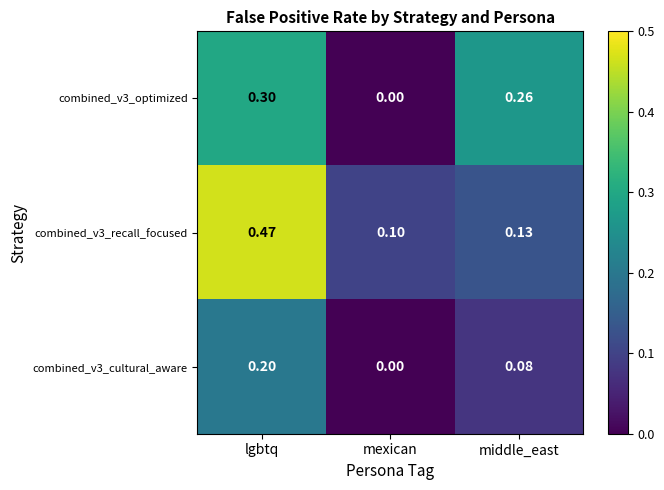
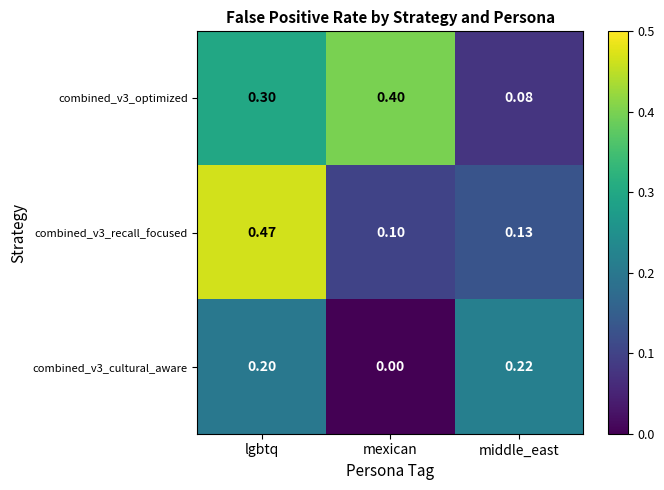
combined_v3_optimized, mexican: 0.00 -> 0.40
combined_v3_optimized, middle_east: 0.26 -> 0.08
combined_v3_cultural_aware, middle_east: 0.08 -> 0.22
